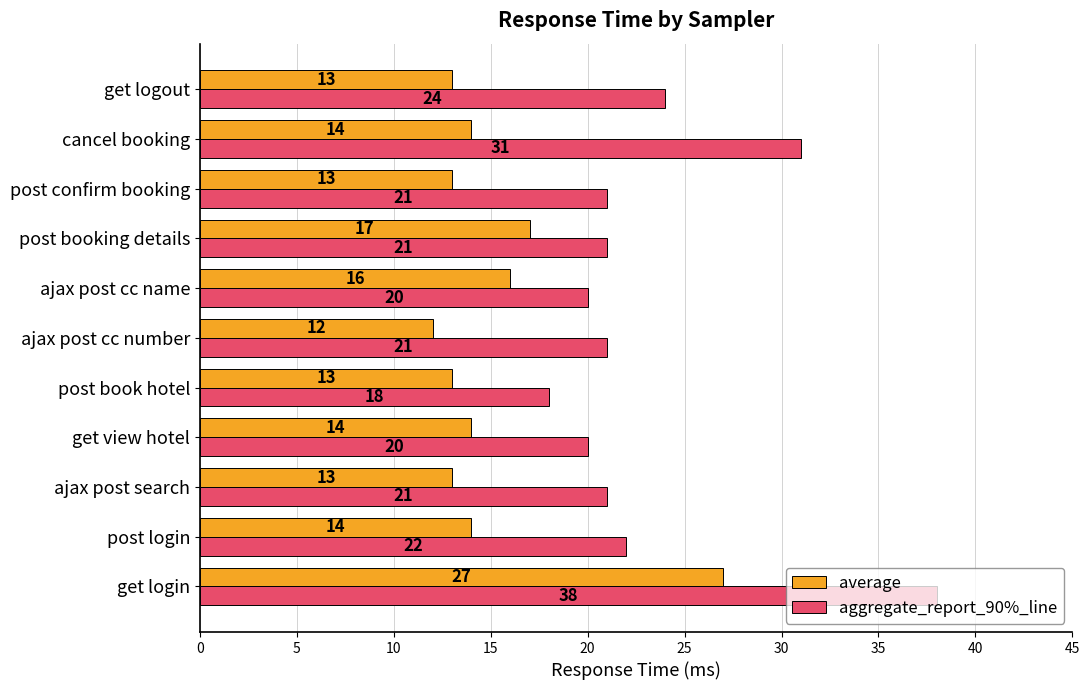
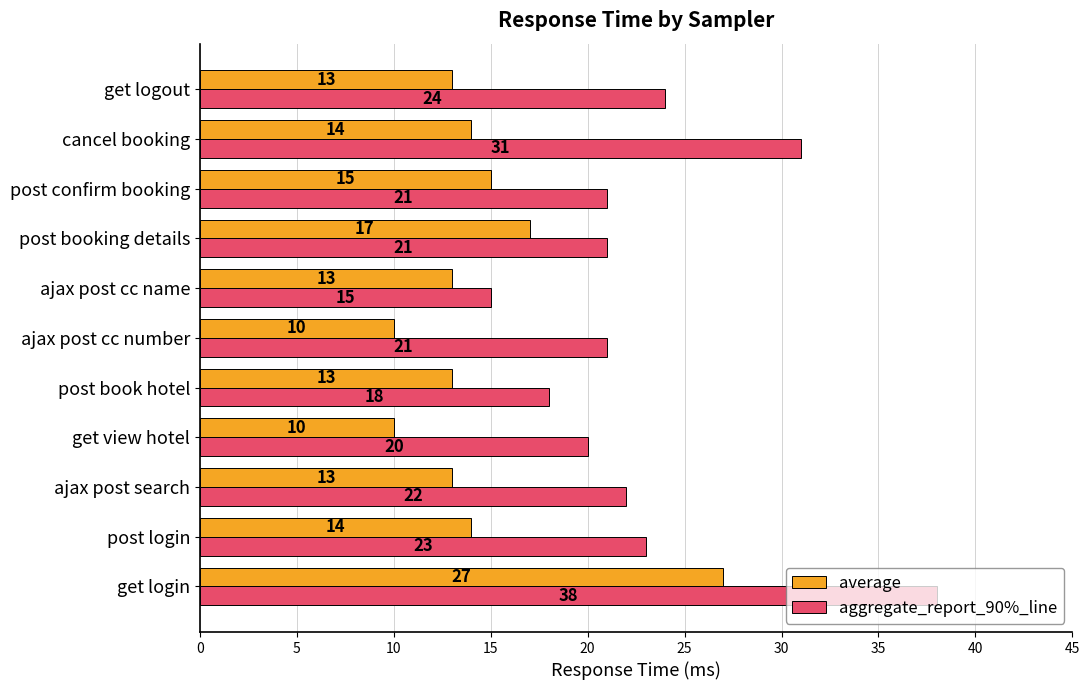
average, post confirm booking: 13 -> 15
average, ajax post cc name: 16 -> 13
aggregate_report_90%_line, ajax post cc name: 20 -> 15
average, ajax post cc number: 12 -> 10
average, get view hotel: 14 -> 10
aggregate_report_90%_line, ajax post search: 21 -> 22
aggregate_report_90%_line, post login: 22 -> 23
